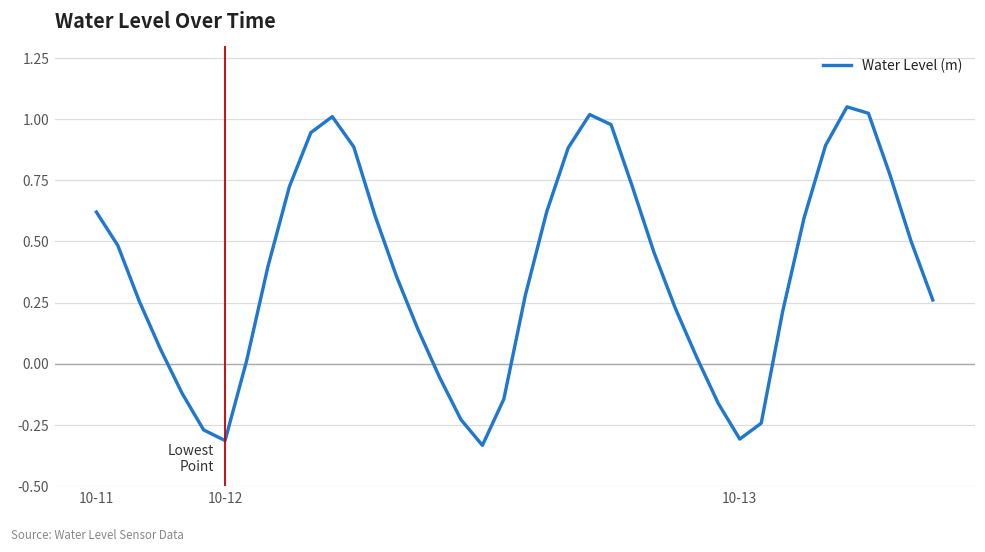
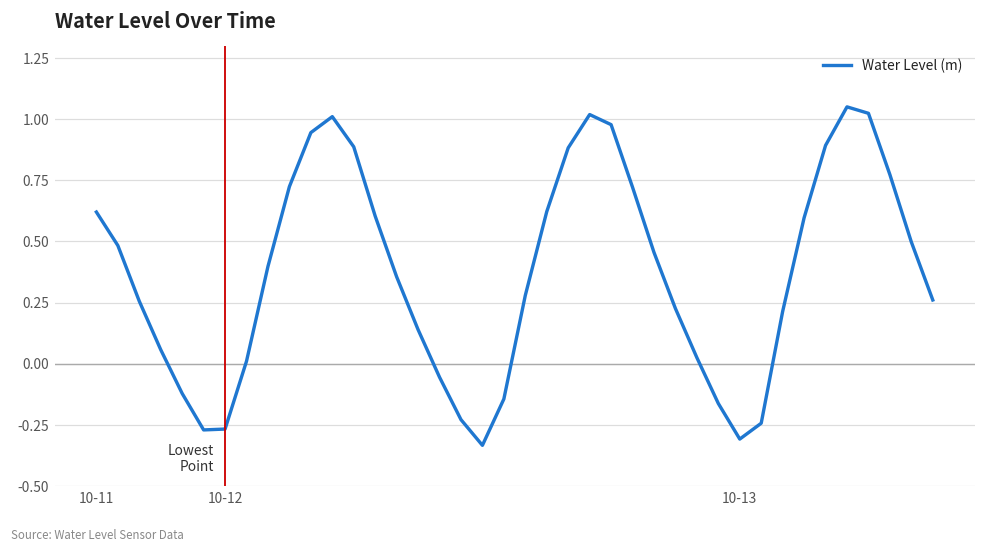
10-12: -0.31 -> -0.27
